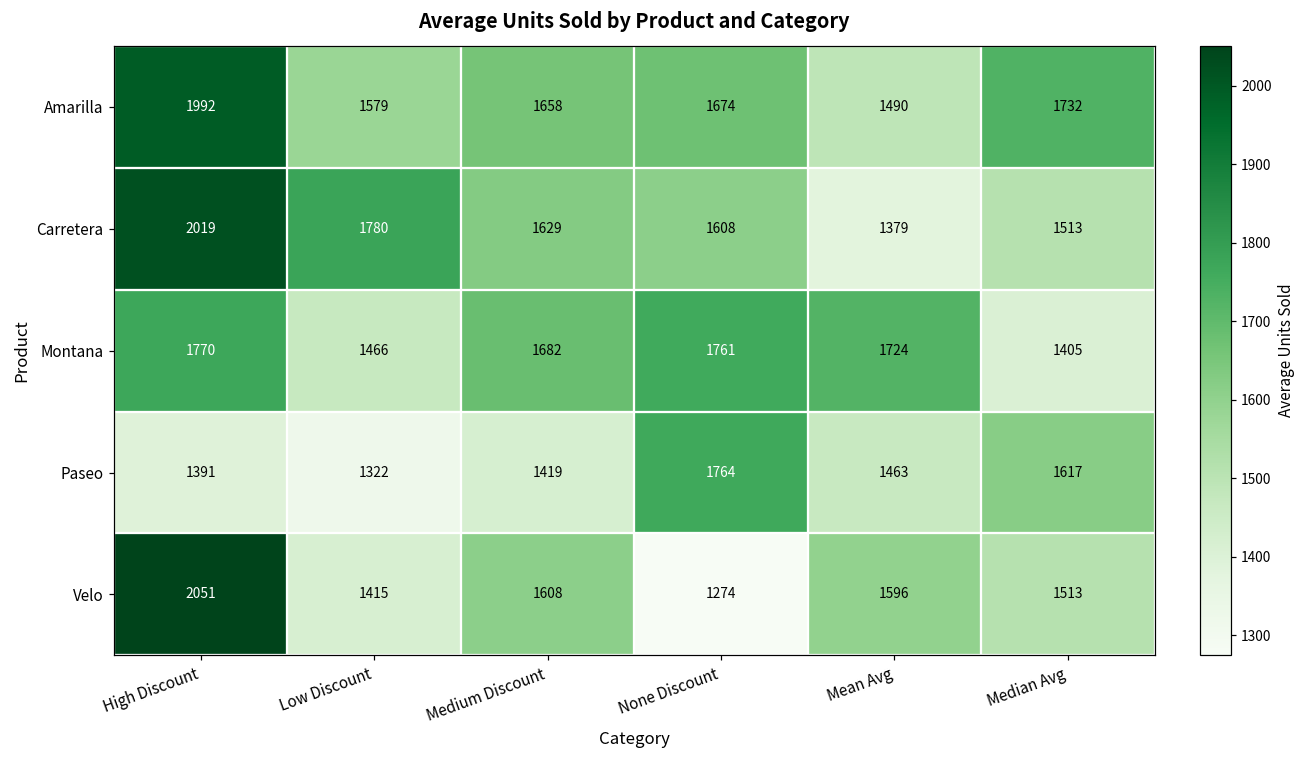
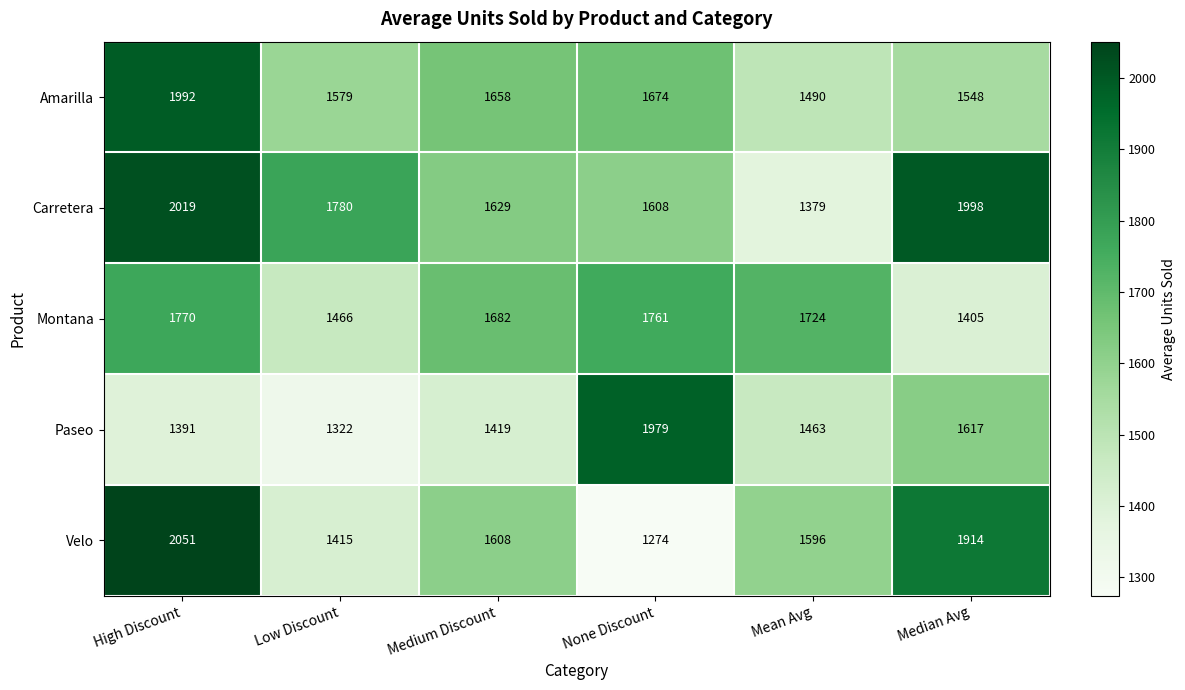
Amarilla, Median Avg: 1732 -> 1548
Carretera, Median Avg: 1513 -> 1998
Paseo, None Discount: 1764 -> 1979
Velo, Median Avg: 1513 -> 1914
